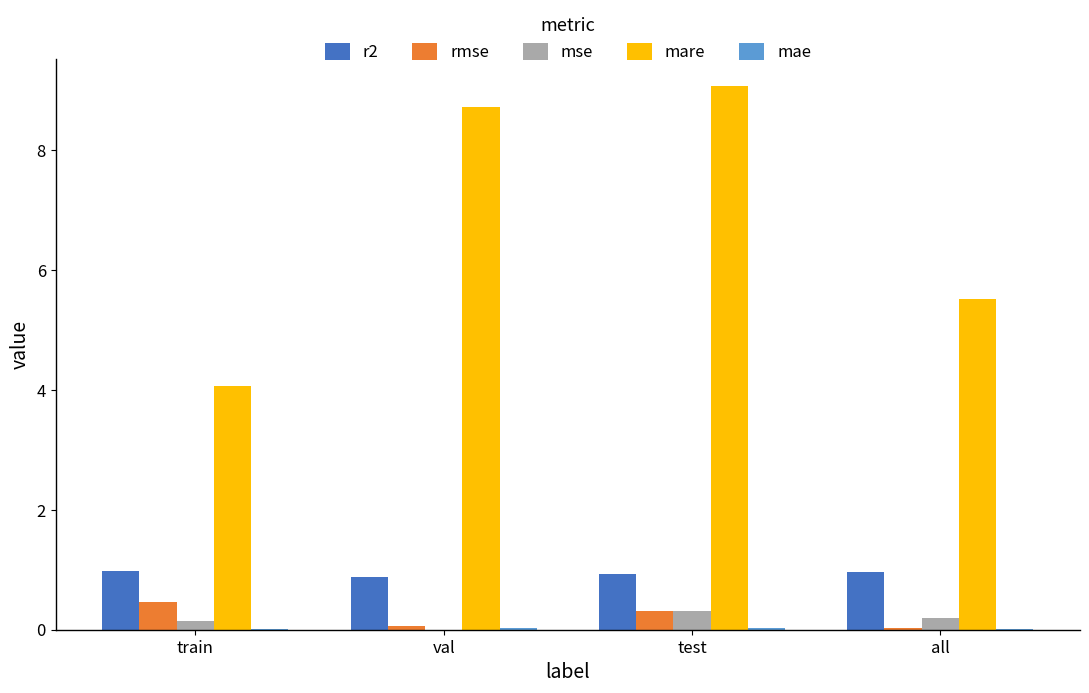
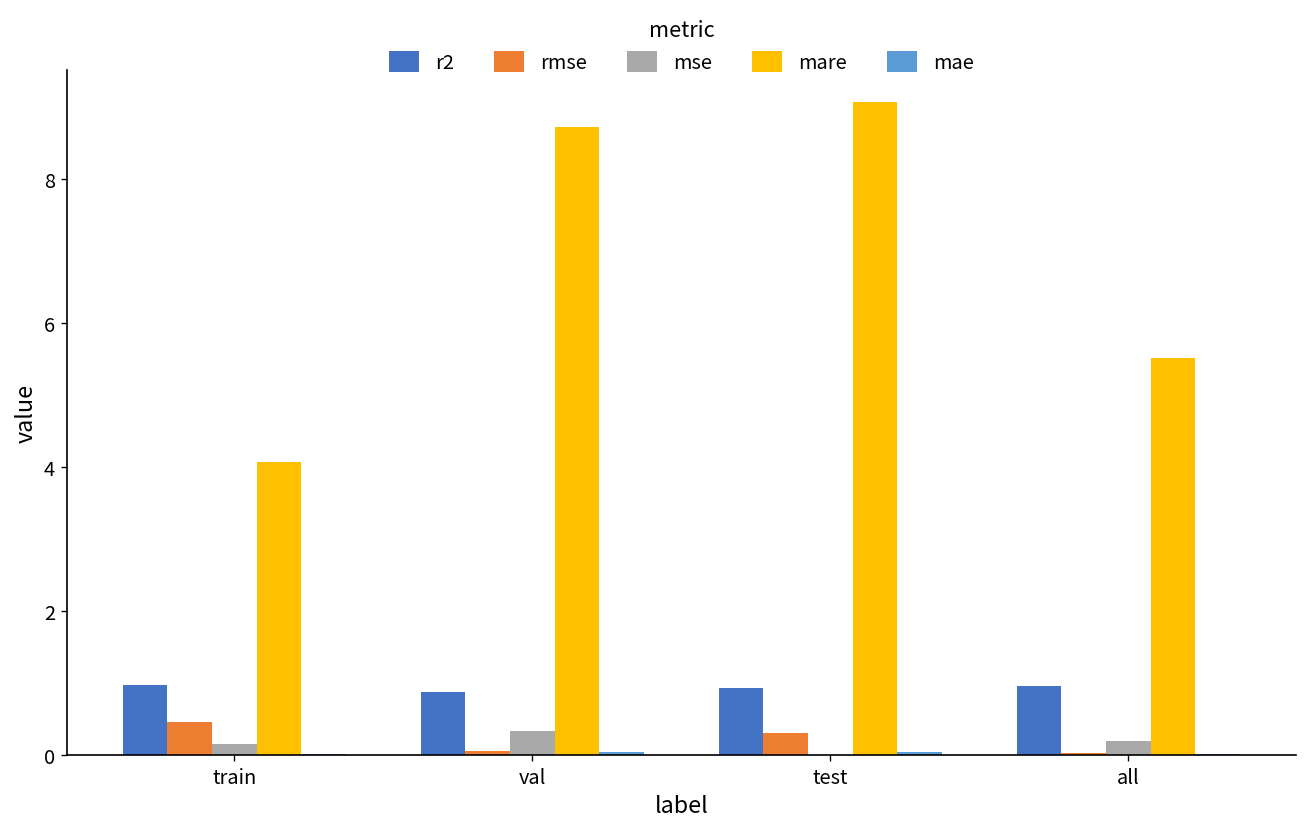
mse, val: 0.0 -> 0.3
mse, test: 0.3 -> 0.0
